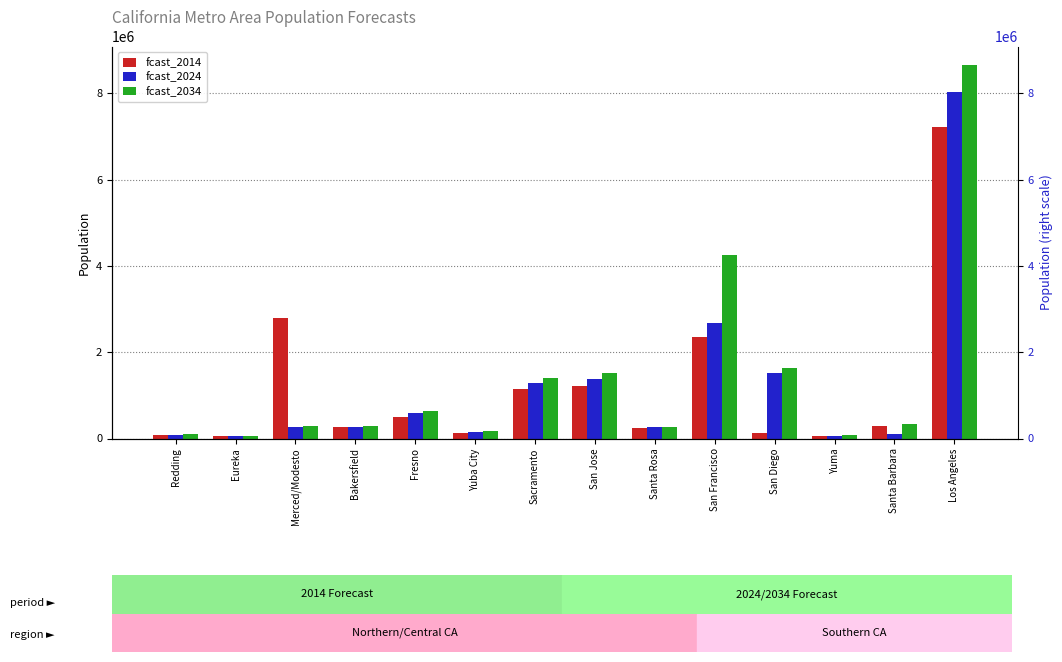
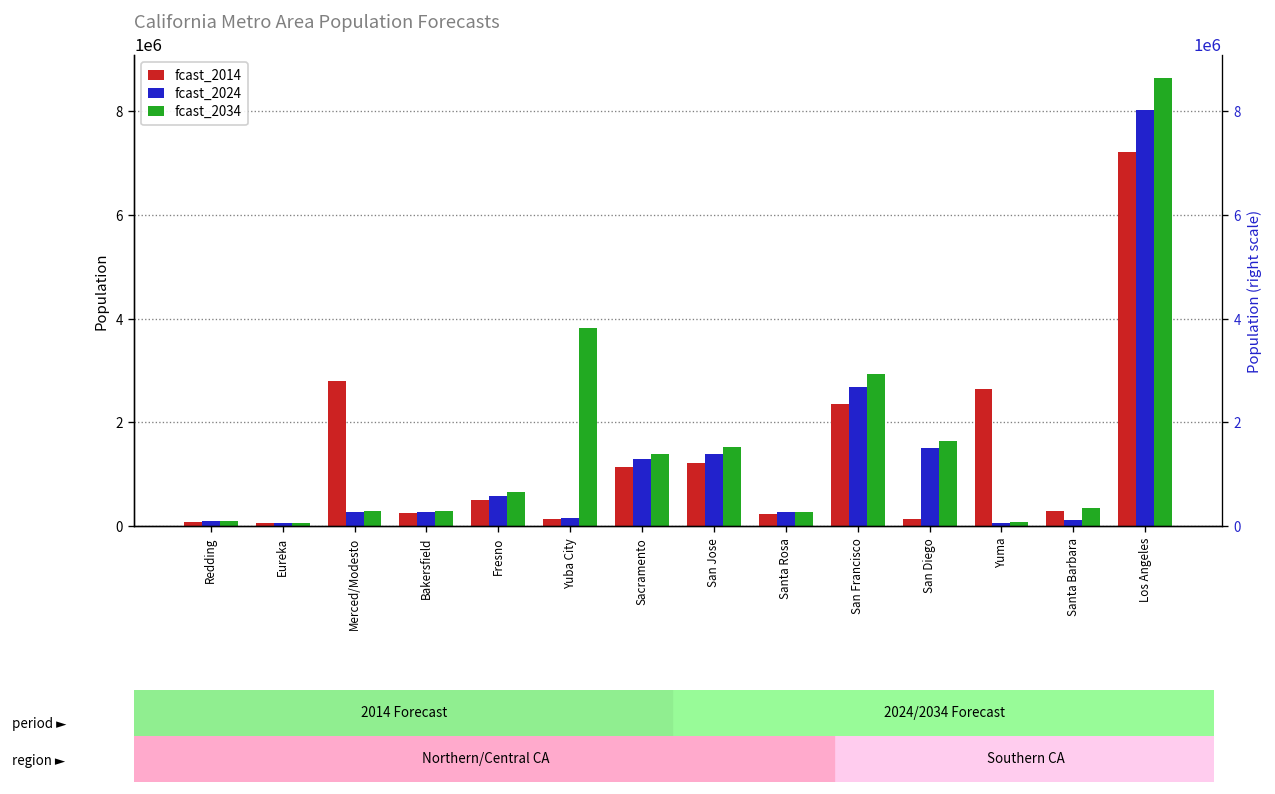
fcast_2034, Yuba City: 200000 -> 3800000
fcast_2034, San Francisco: 4200000 -> 2900000
fcast_2014, Yuma: 100000 -> 2600000
